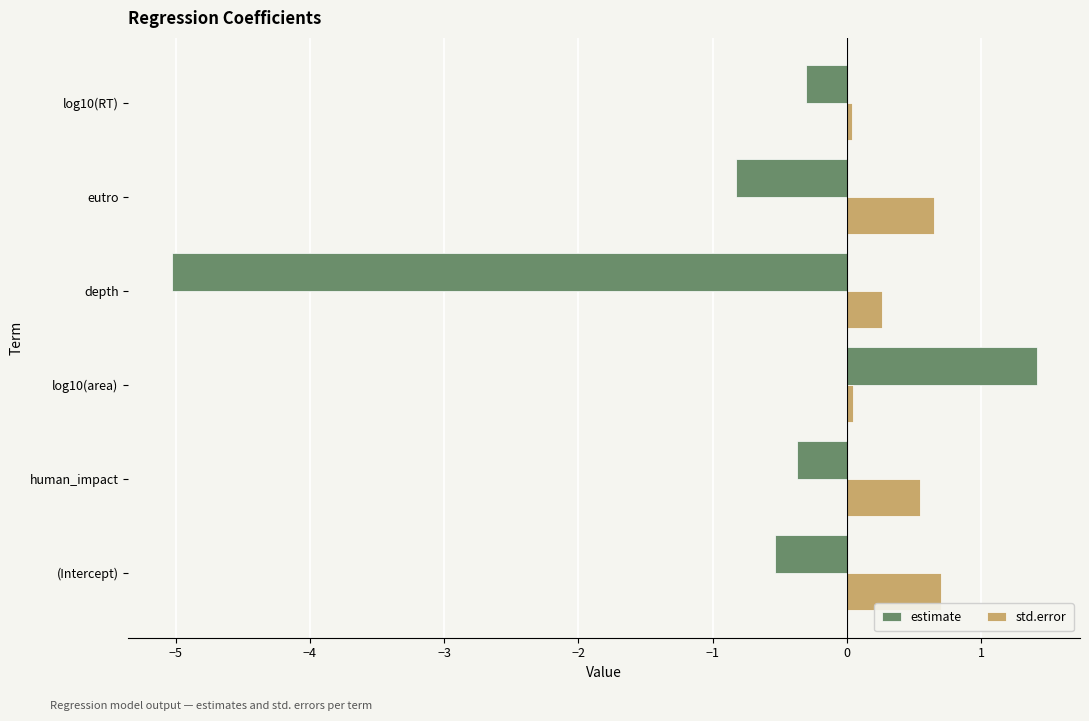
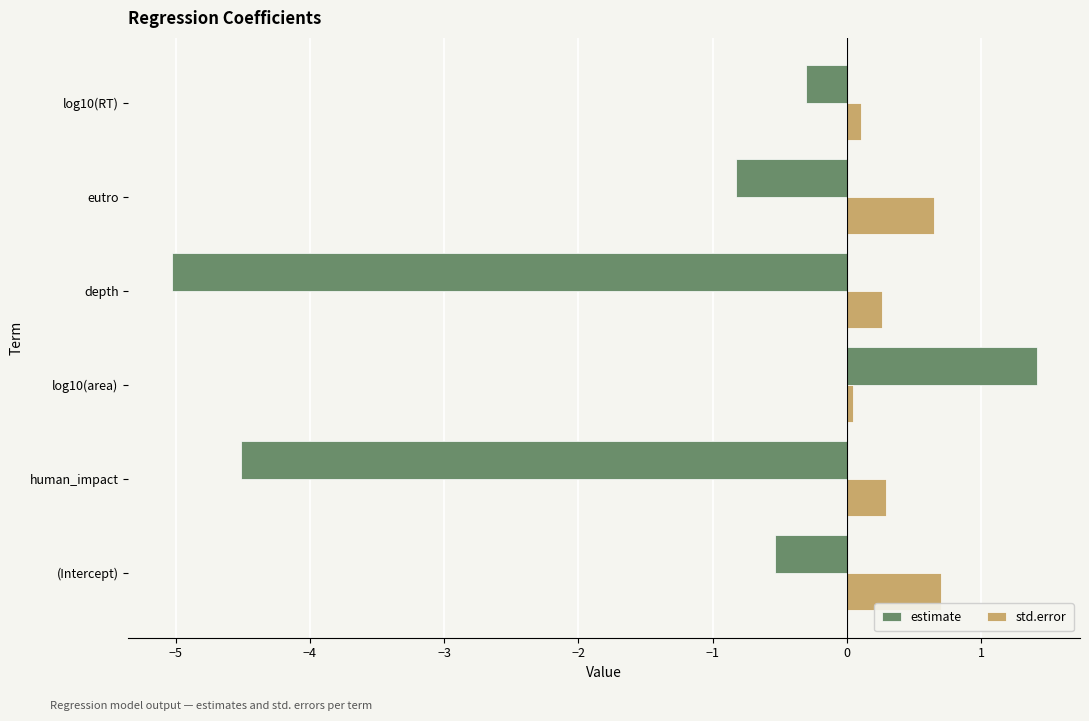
std.error, log10(RT): 0.04 -> 0.11
estimate, human_impact: -0.37 -> -4.51
std.error, human_impact: 0.54 -> 0.30
